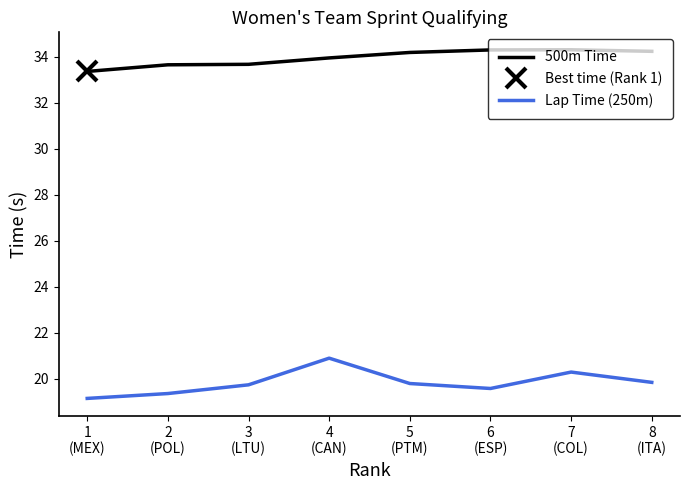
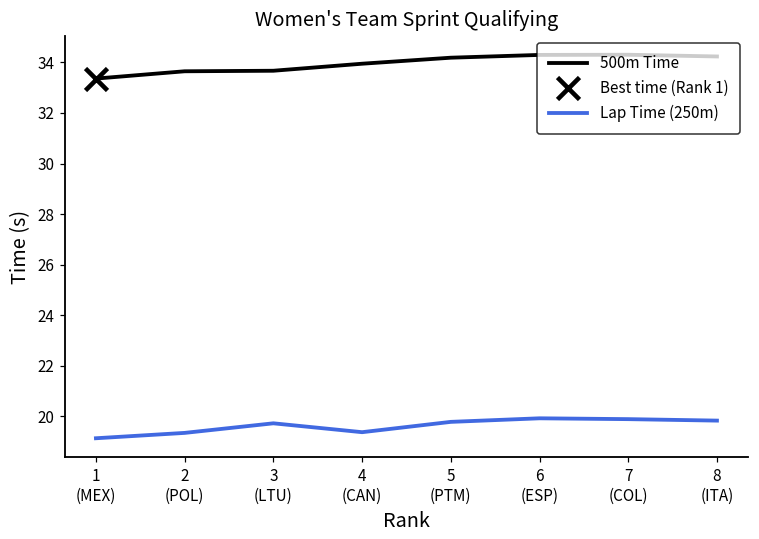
Lap Time (250m), 4 (CAN): 20.9 -> 19.4
Lap Time (250m), 6 (ESP): 19.6 -> 19.9
Lap Time (250m), 7 (COL): 20.3 -> 19.9
